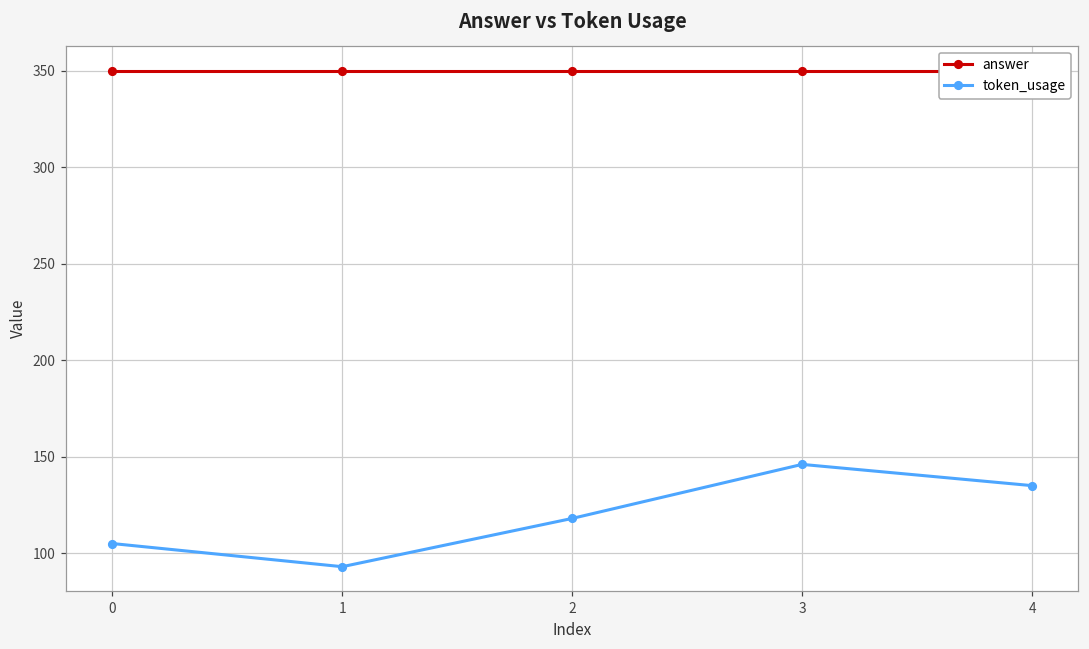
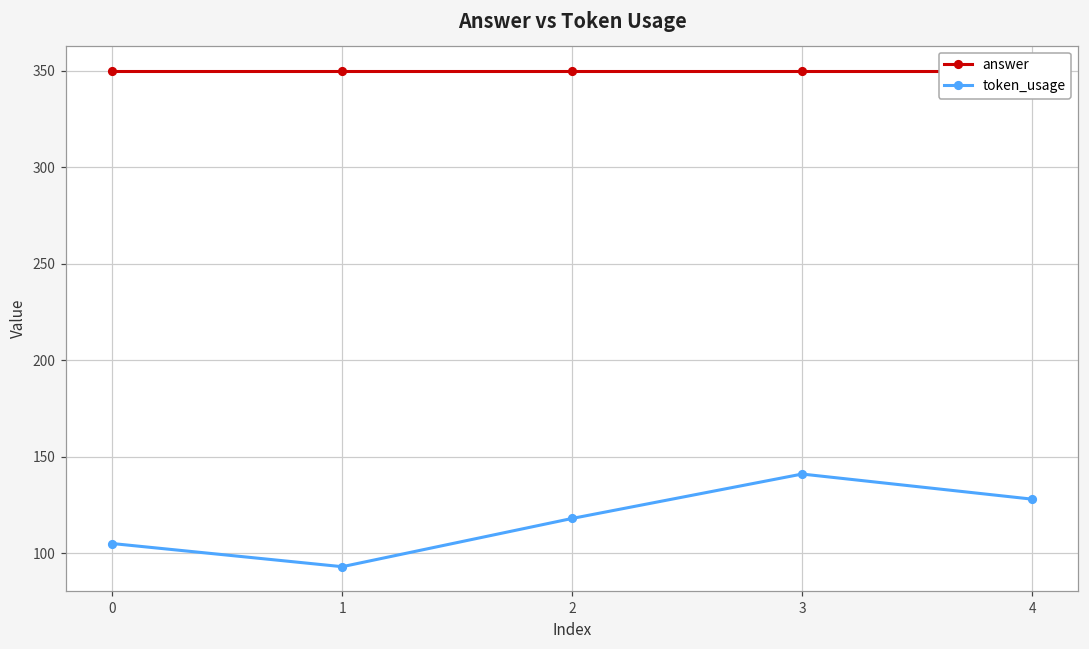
token_usage, 3: 146 -> 141
token_usage, 4: 135 -> 128
